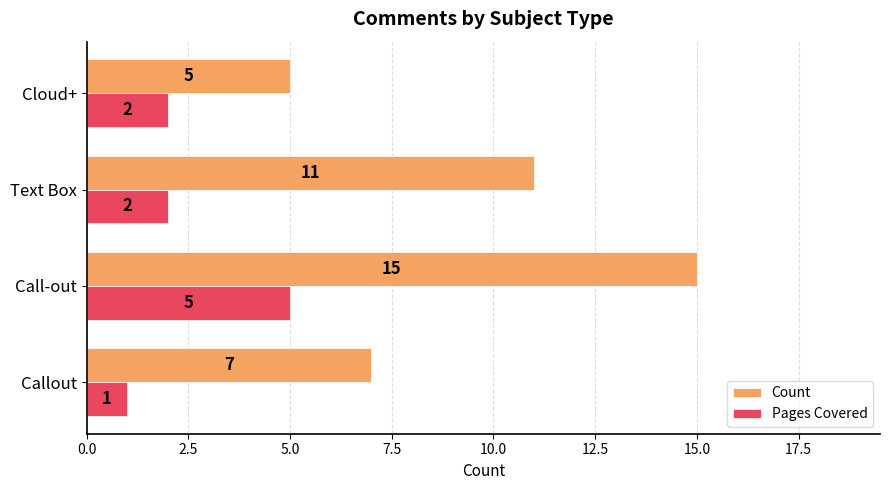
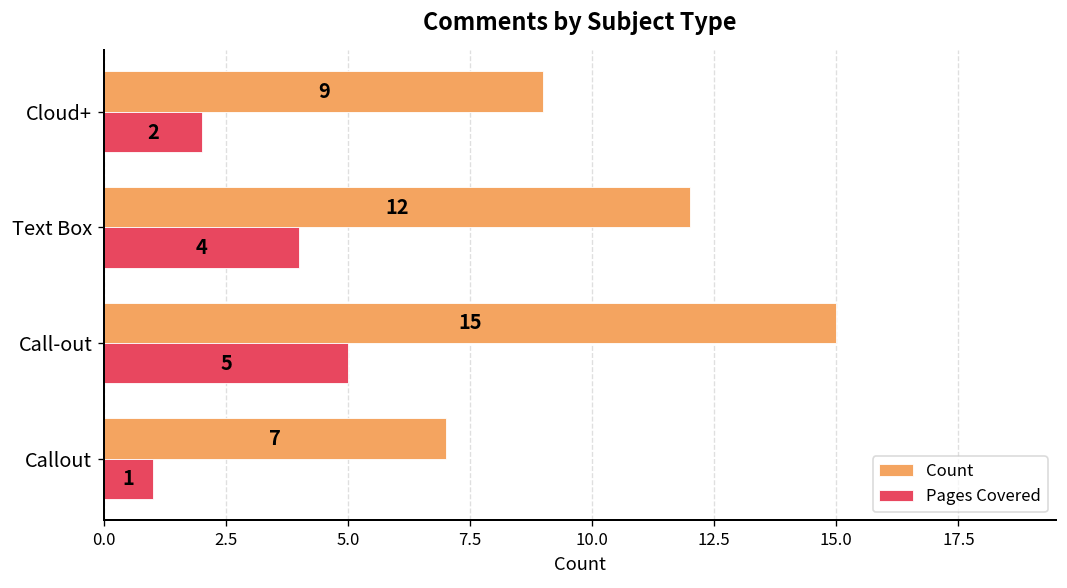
Count, Cloud+: 5 -> 9
Count, Text Box: 11 -> 12
Pages Covered, Text Box: 2 -> 4
